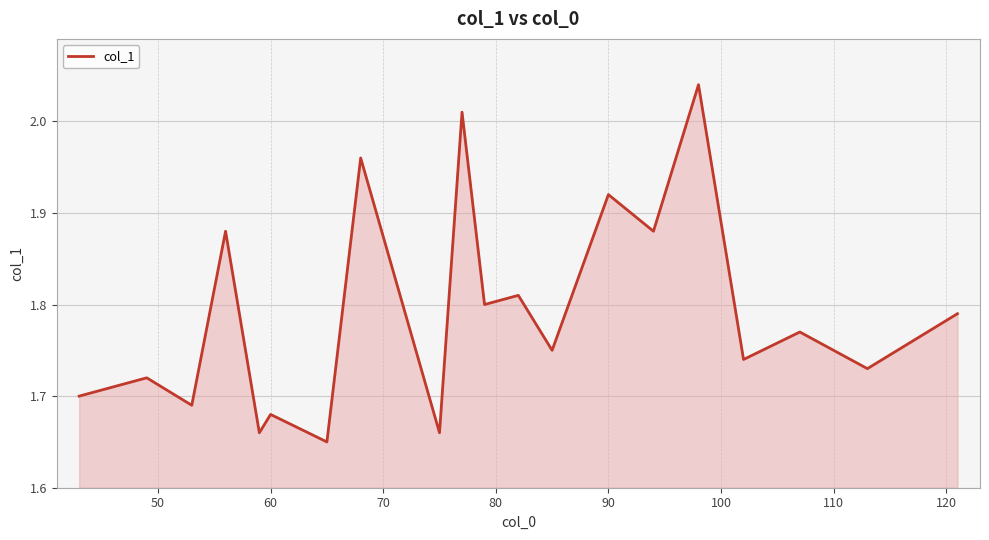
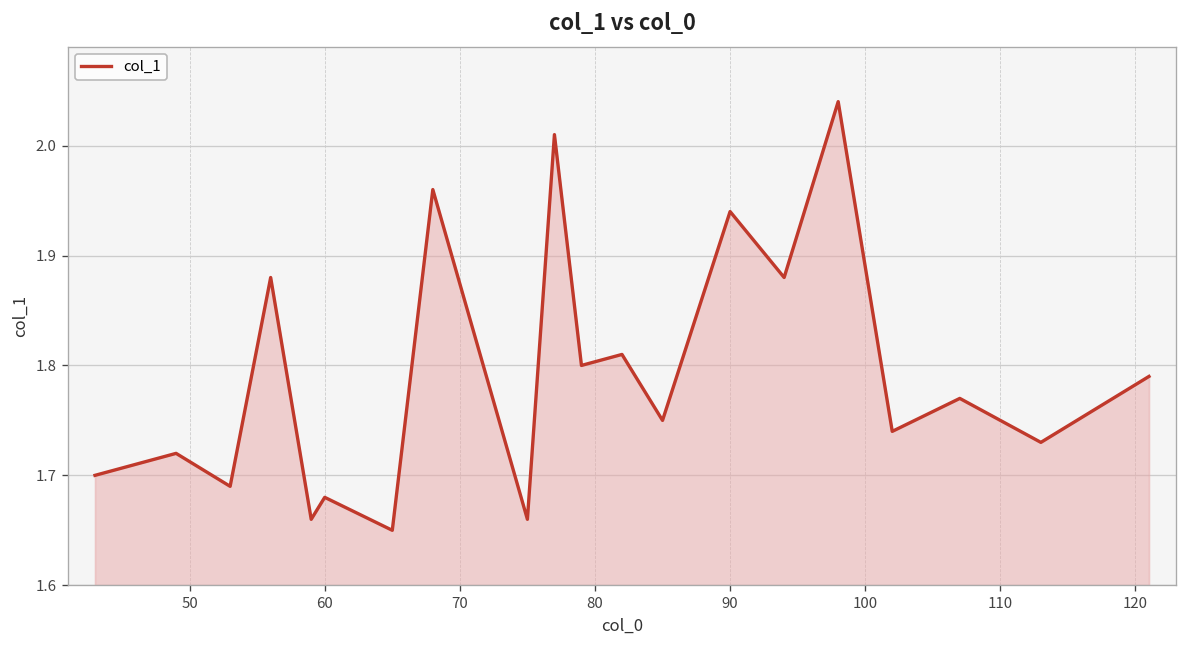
90: 1.92 -> 1.94
